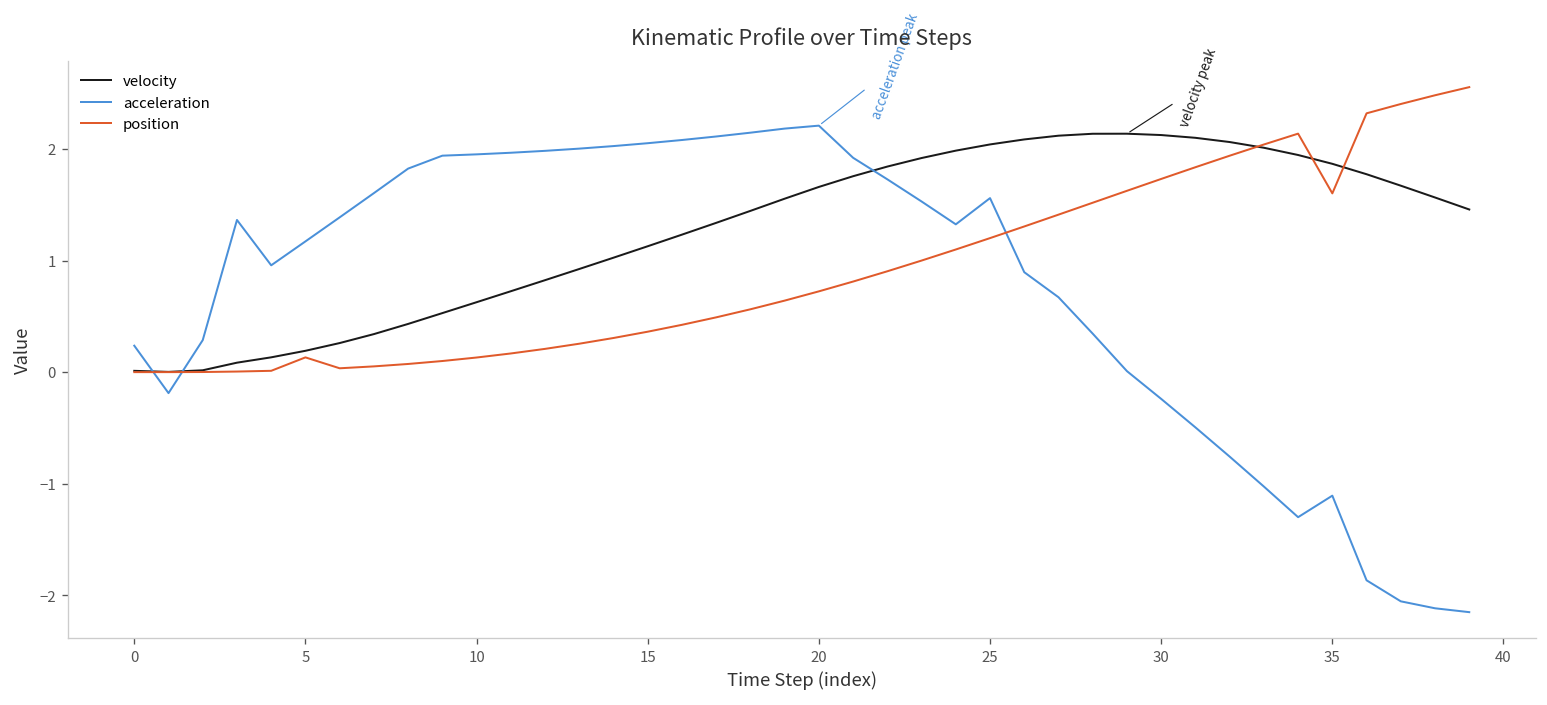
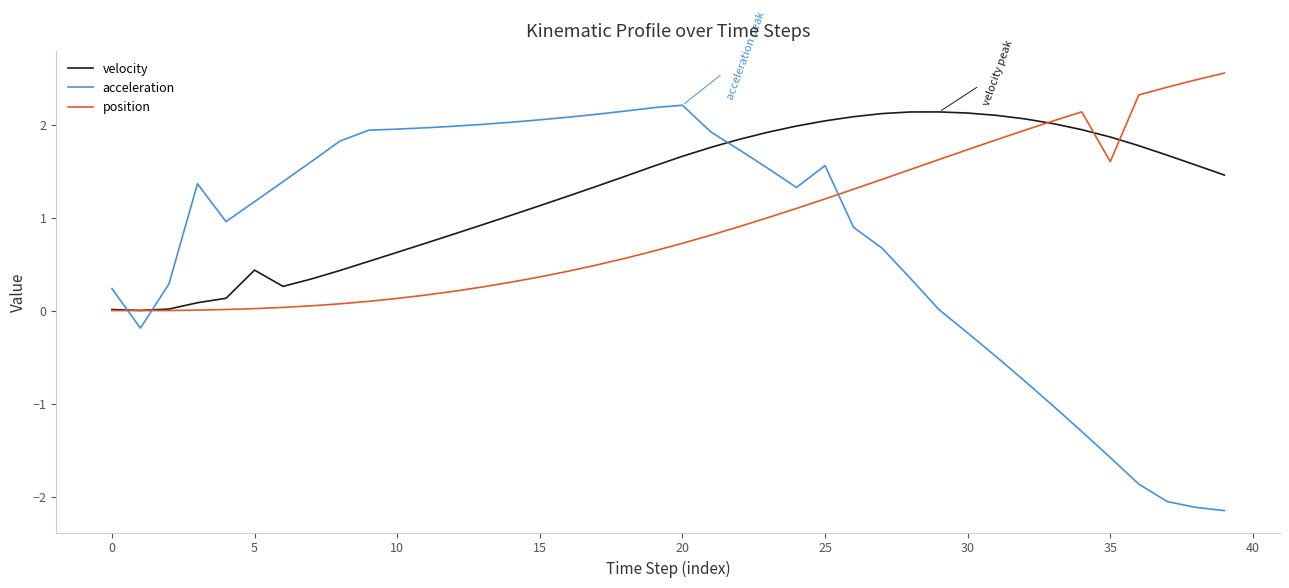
velocity, 5: 0.2 -> 0.4
position, 5: 0.1 -> 0.0
acceleration, 35: -1.1 -> -1.6
